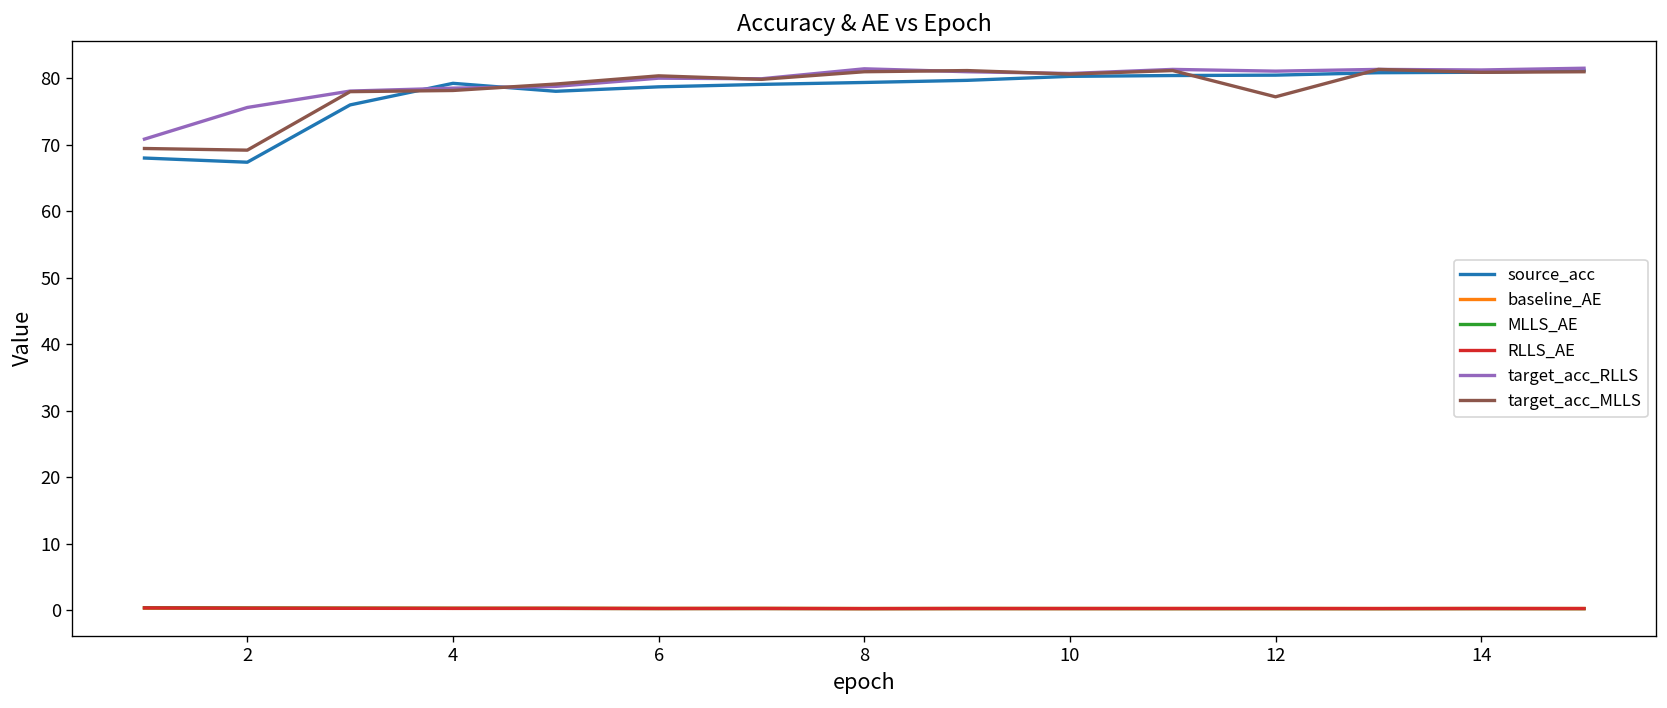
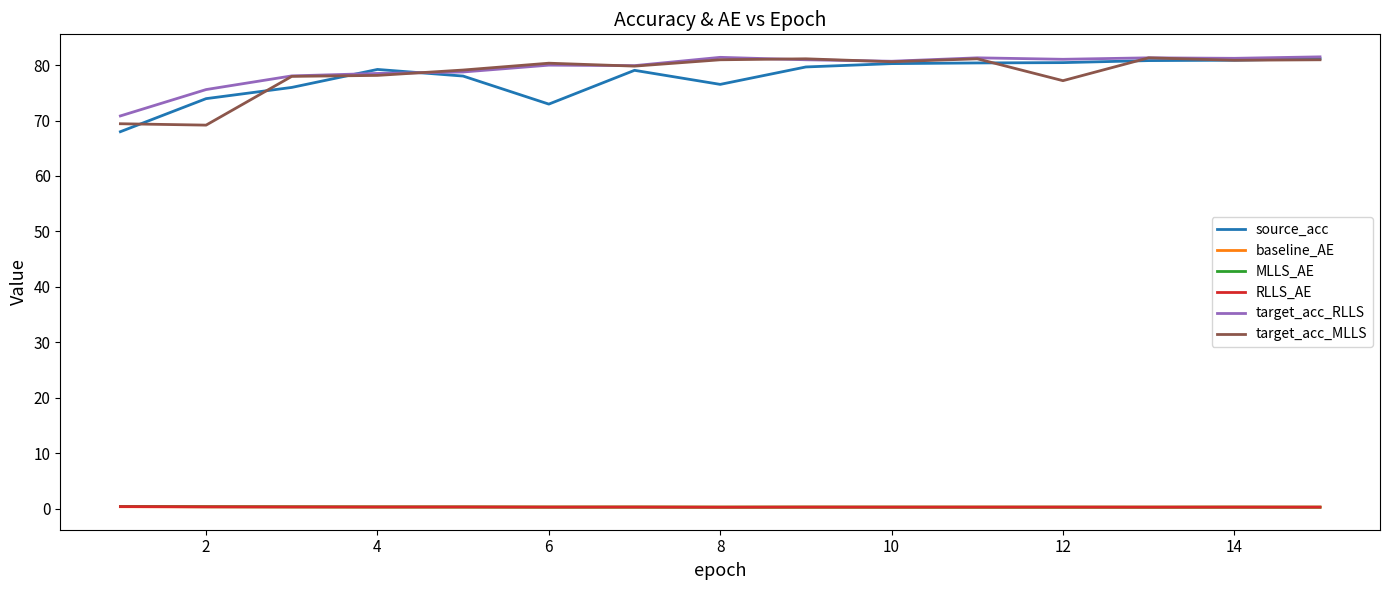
source_acc, 2: 67 -> 74
source_acc, 6: 79 -> 73
source_acc, 8: 79 -> 77
